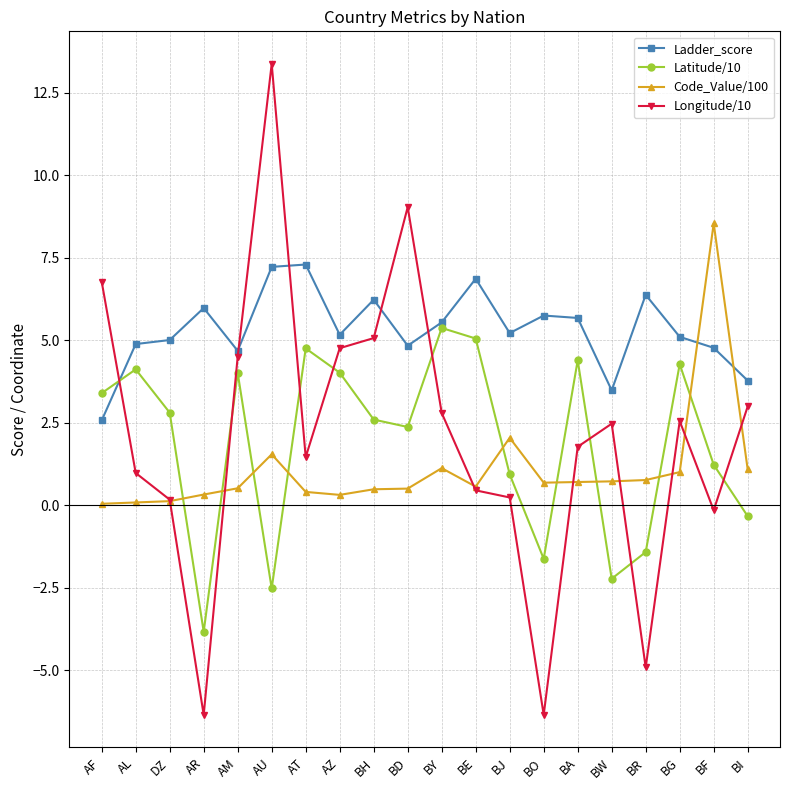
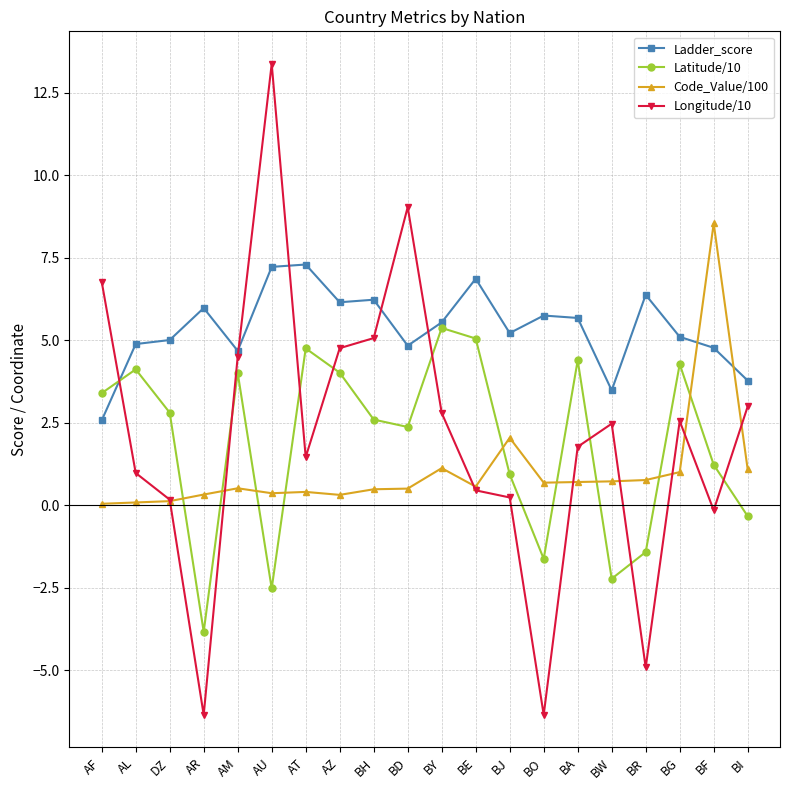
Code_Value/100, AU: 1.5 -> 0.4
Ladder_score, AZ: 5.2 -> 6.2
